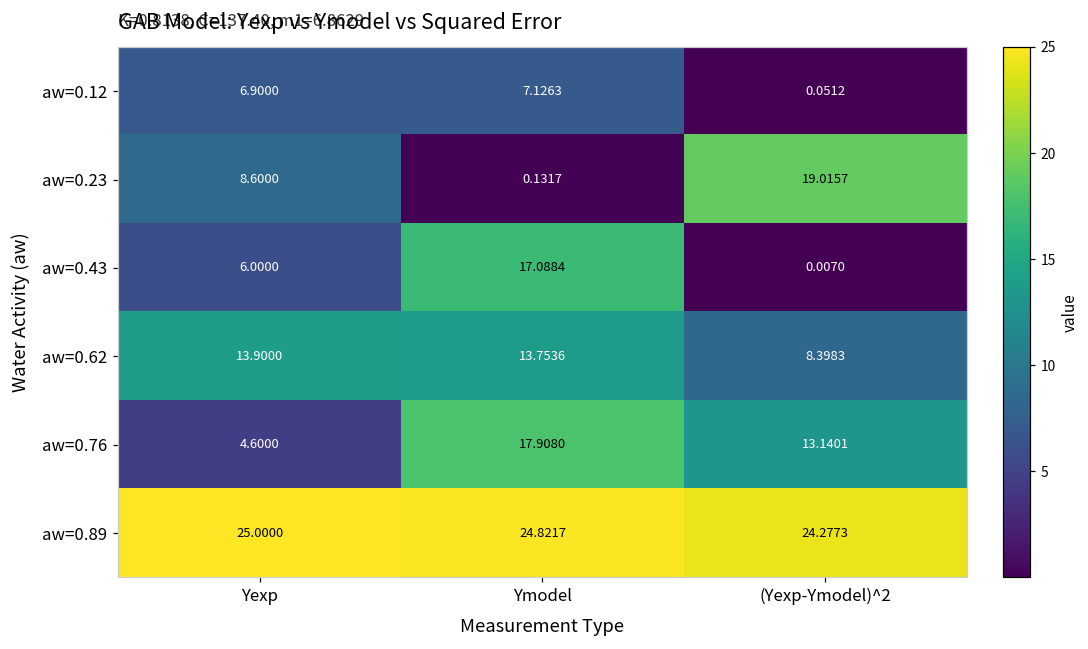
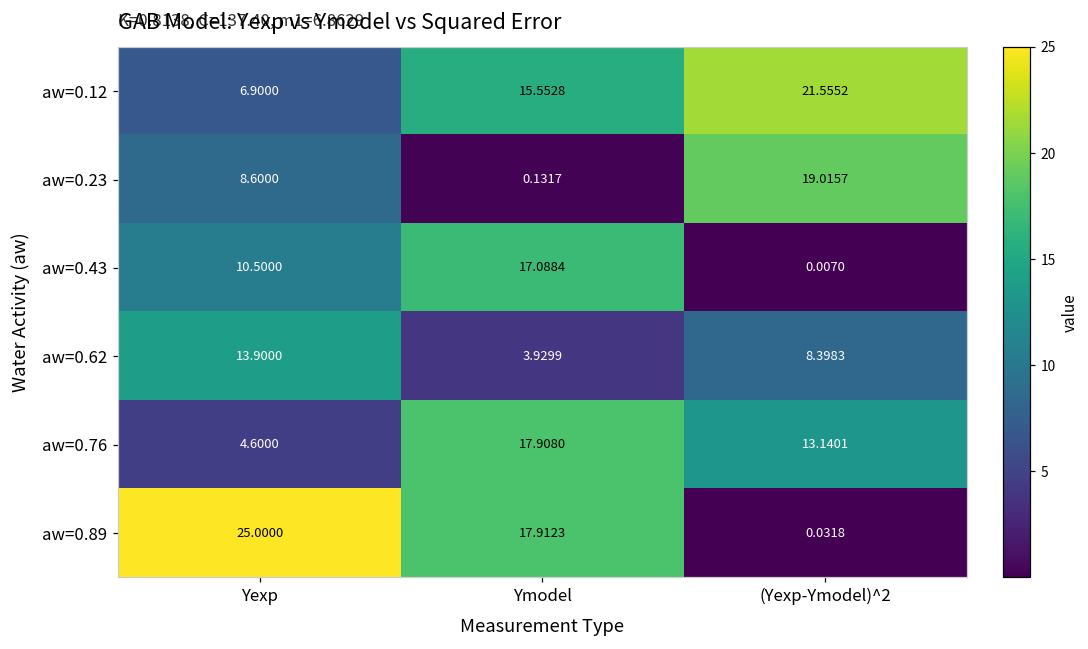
aw=0.12, Ymodel: 7.1263 -> 15.5528
aw=0.12, (Yexp-Ymodel)^2: 0.0512 -> 21.5552
aw=0.43, Yexp: 6.0000 -> 10.5000
aw=0.62, Ymodel: 13.7536 -> 3.9299
aw=0.89, Ymodel: 24.8217 -> 17.9123
aw=0.89, (Yexp-Ymodel)^2: 24.2773 -> 0.0318
